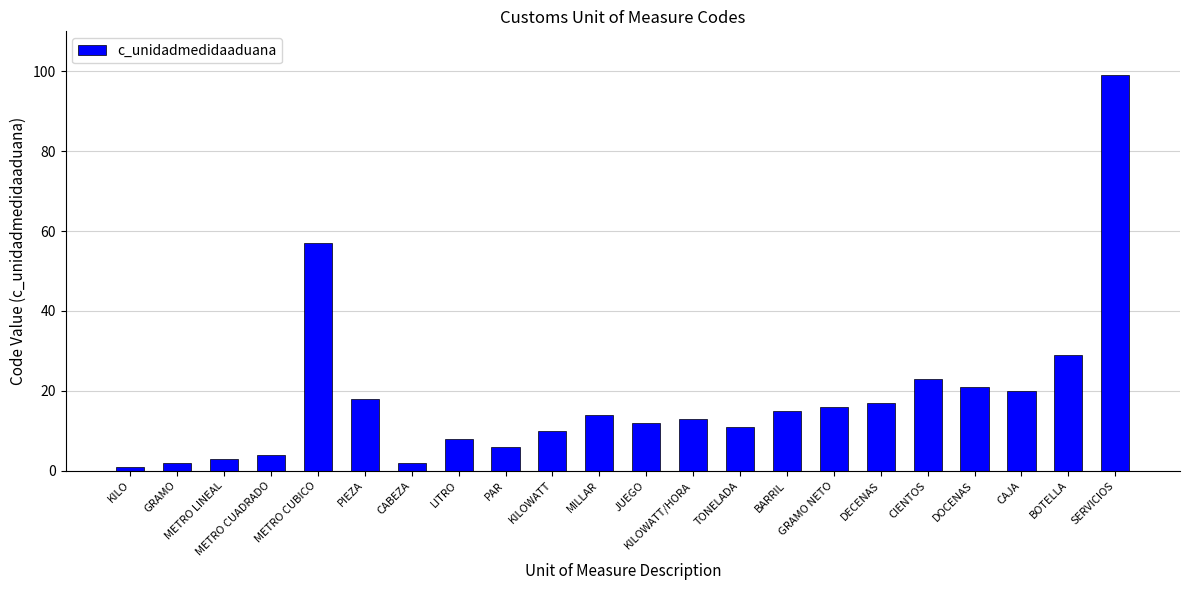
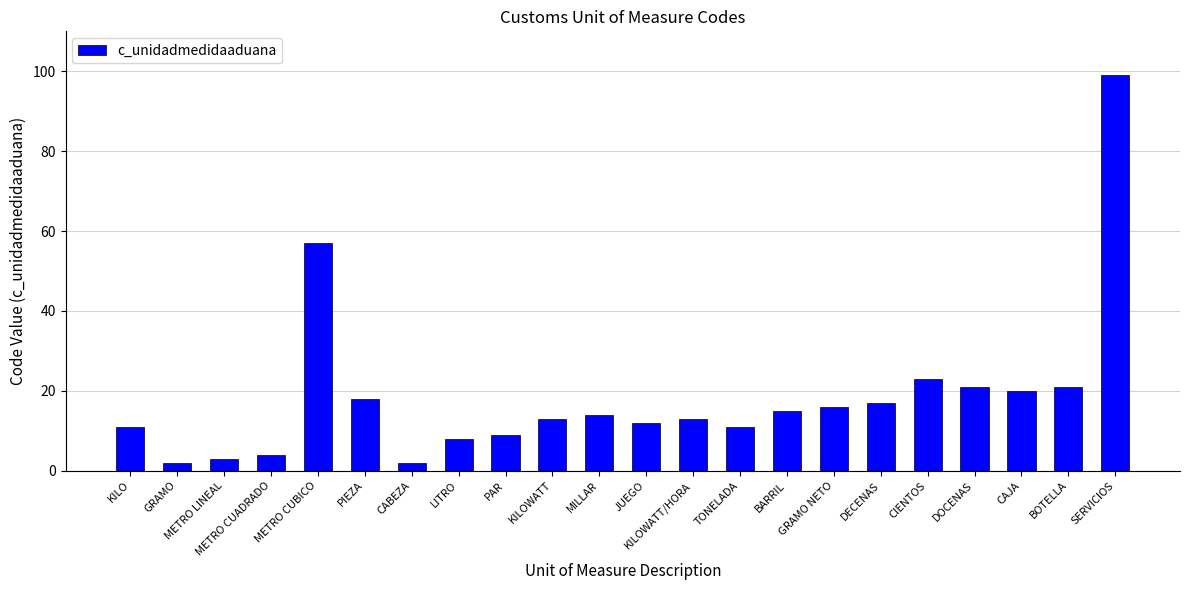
KILO: 1 -> 11
PAR: 6 -> 9
KILOWATT: 10 -> 13
BOTELLA: 29 -> 21
